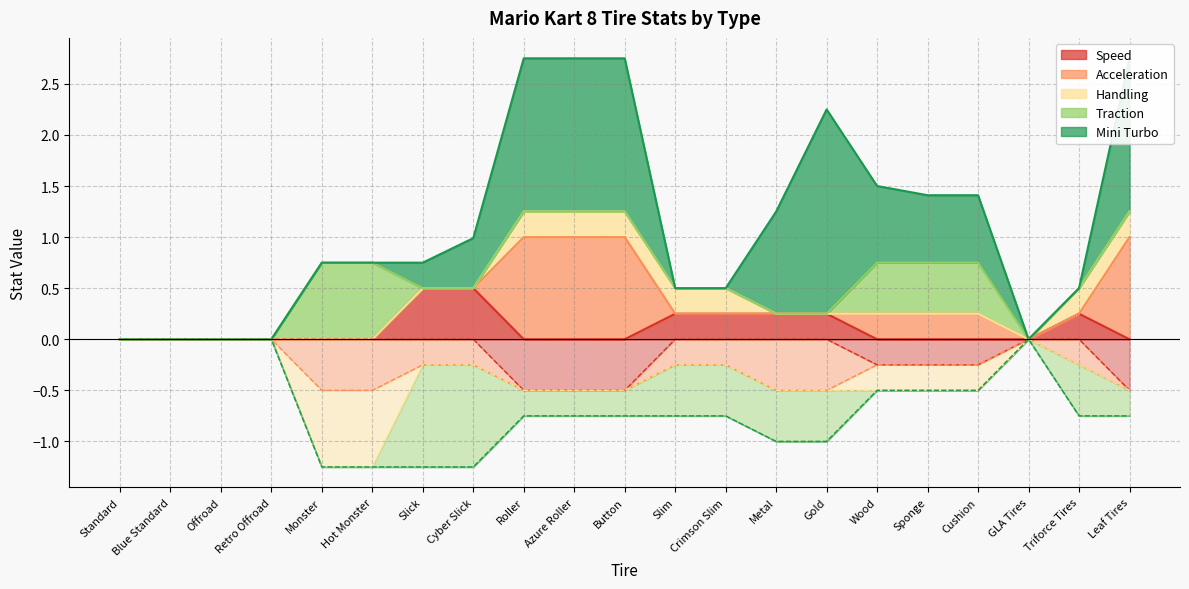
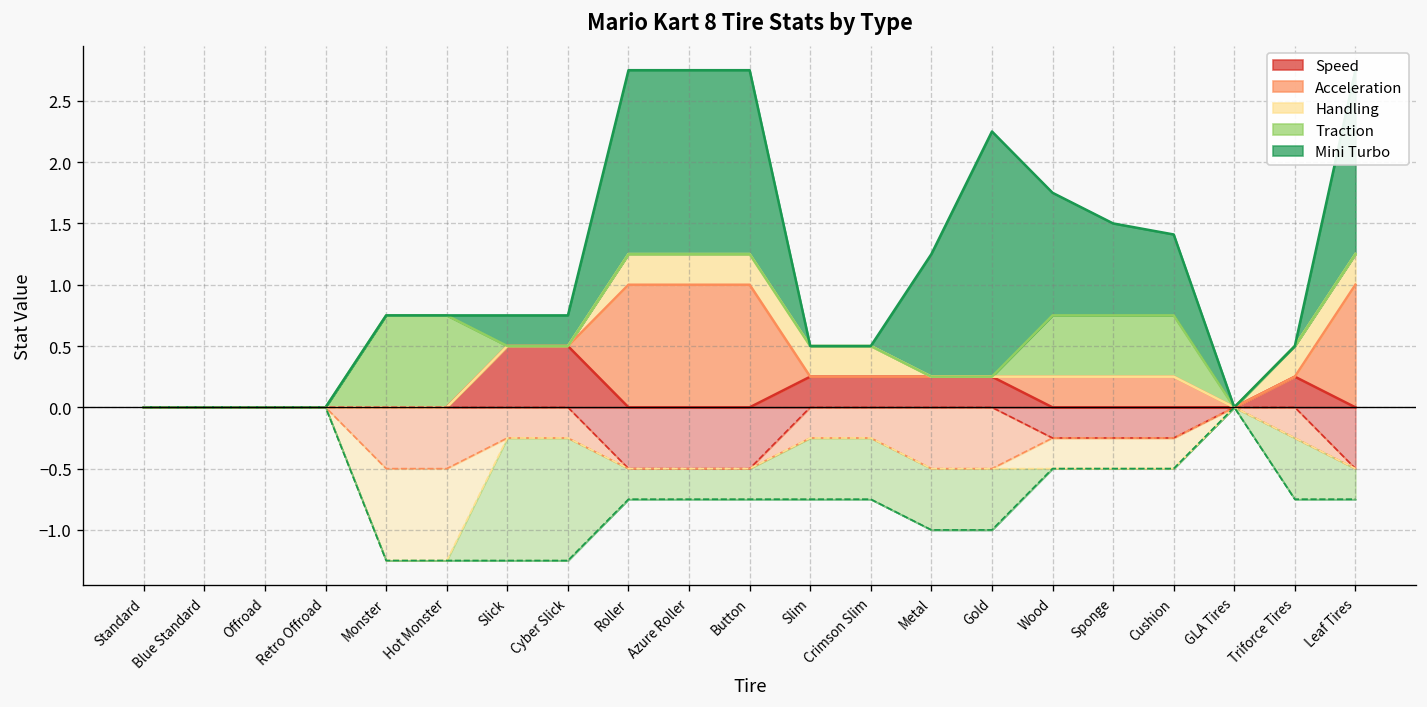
Mini Turbo, Cyber Slick: 0.49 -> 0.25
Mini Turbo, Wood: 0.75 -> 1.00
Mini Turbo, Sponge: 0.66 -> 0.75
